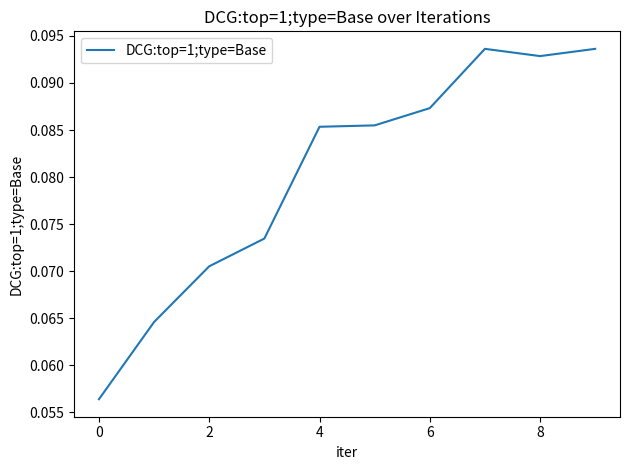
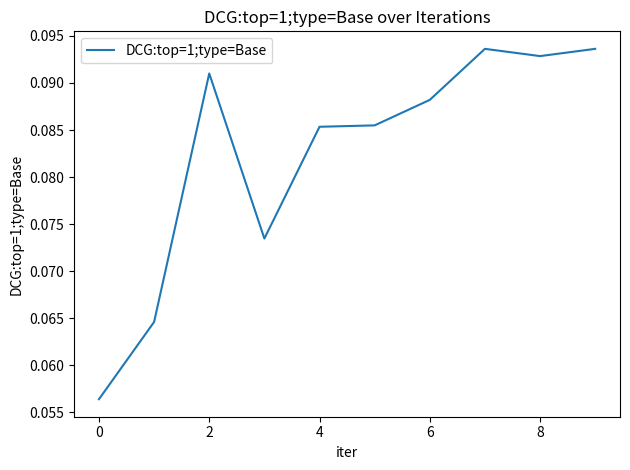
2: 0.071 -> 0.091
6: 0.087 -> 0.088
